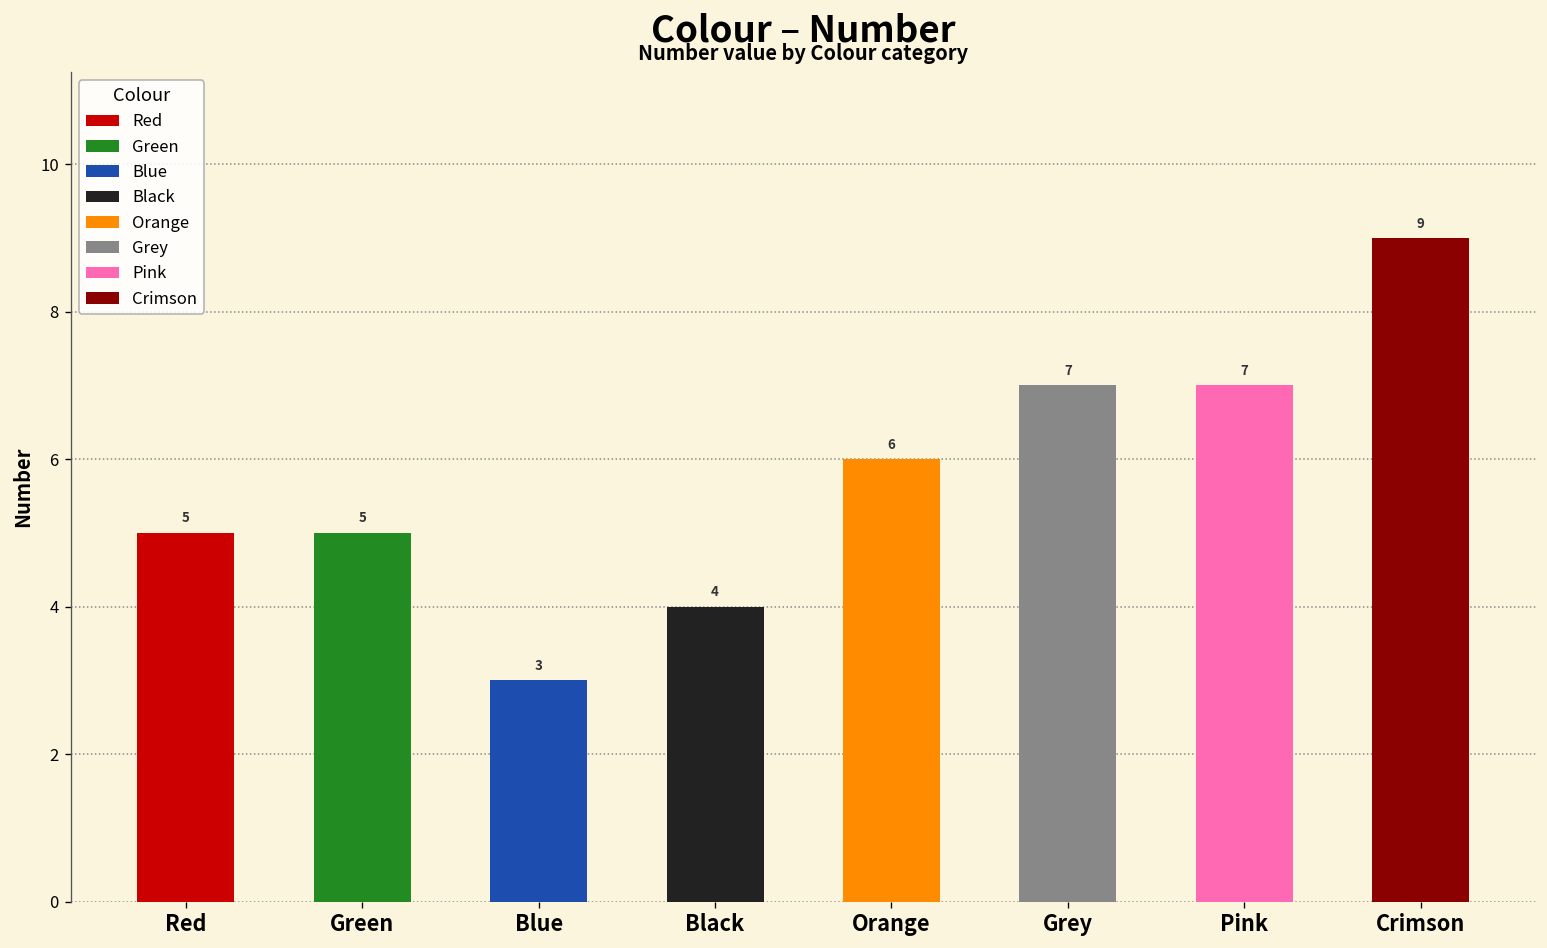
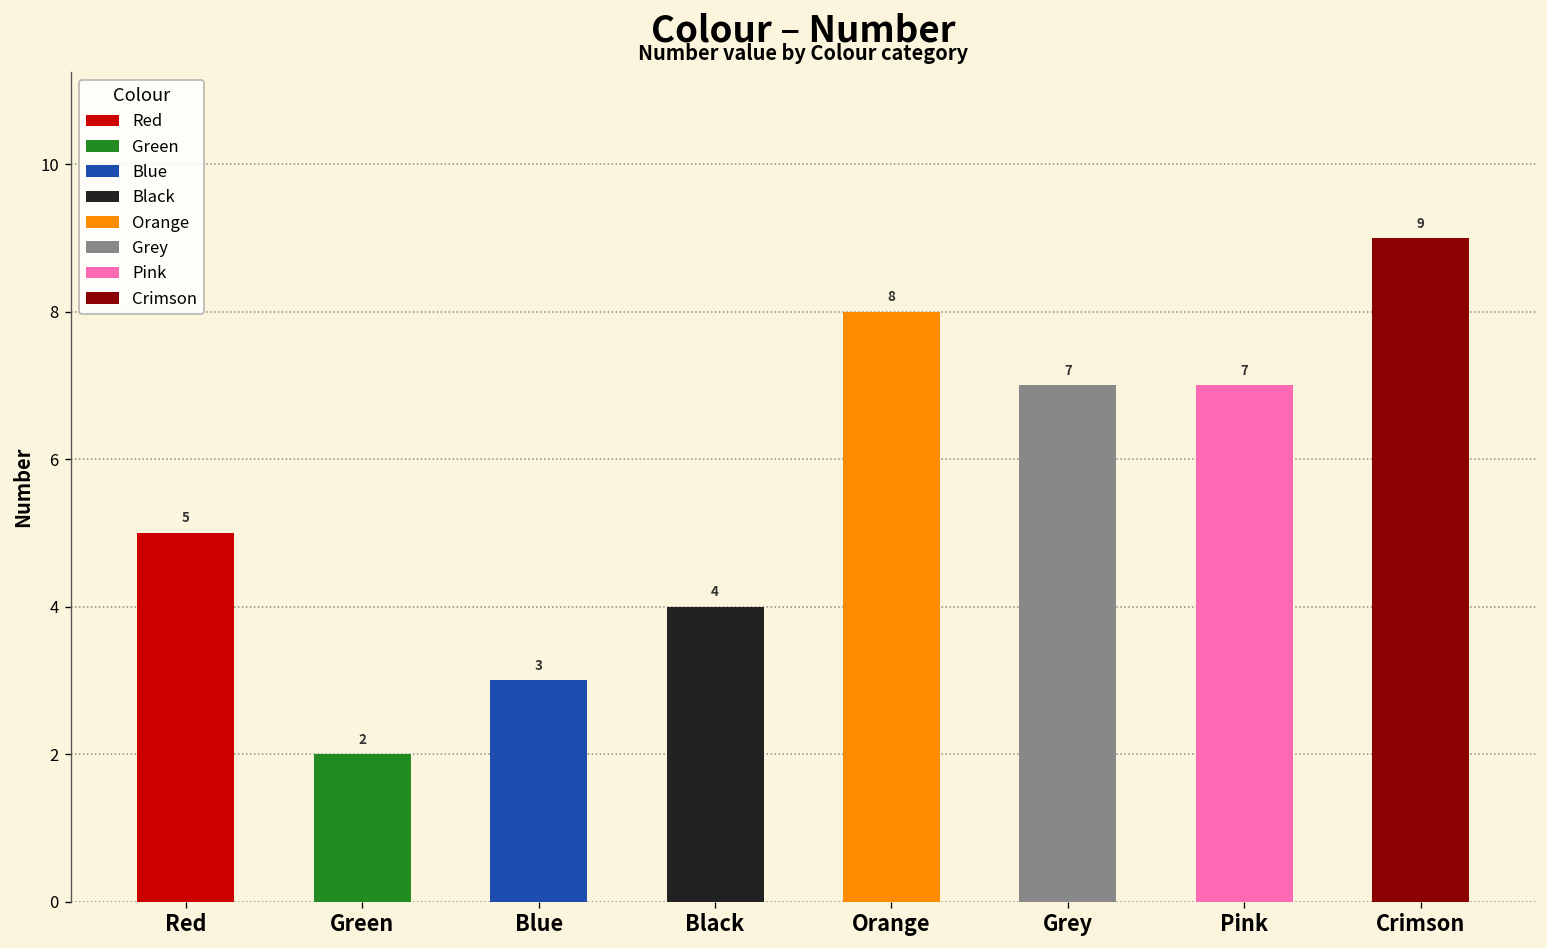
Green: 5 -> 2
Orange: 6 -> 8
